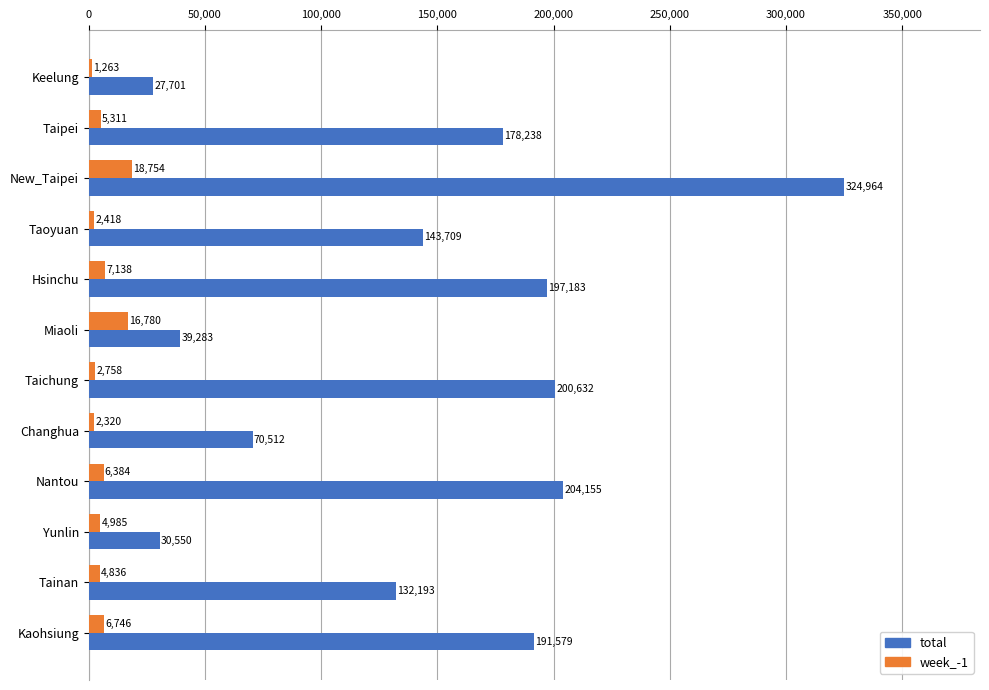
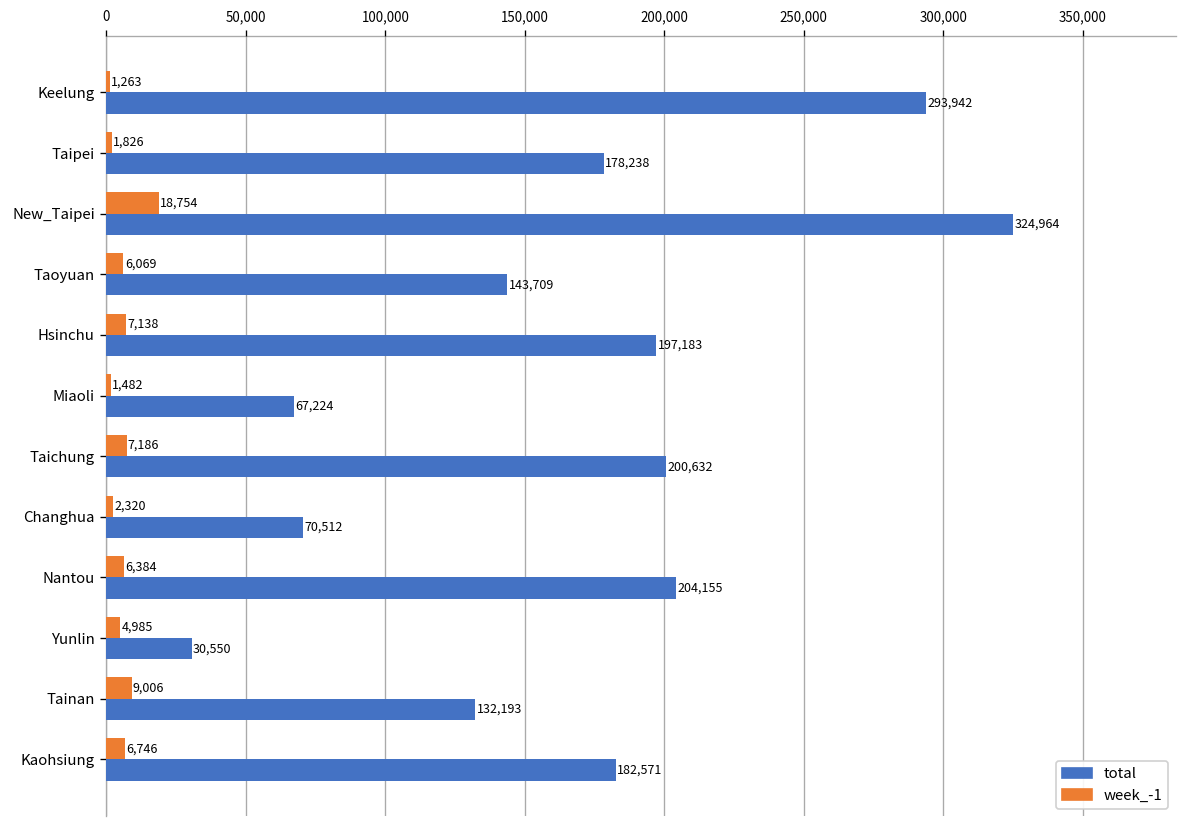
total, Keelung: 27,701 -> 293,942
week_-1, Taipei: 5,311 -> 1,826
week_-1, Taoyuan: 2,418 -> 6,069
week_-1, Miaoli: 16,780 -> 1,482
total, Miaoli: 39,283 -> 67,224
week_-1, Taichung: 2,758 -> 7,186
week_-1, Tainan: 4,836 -> 9,006
total, Kaohsiung: 191,579 -> 182,571
